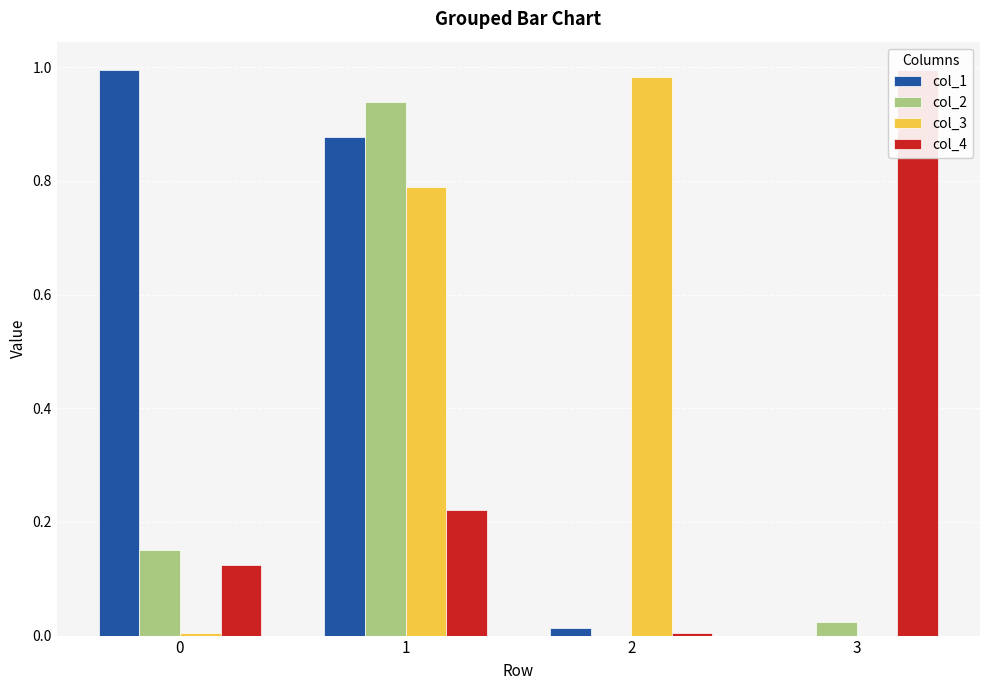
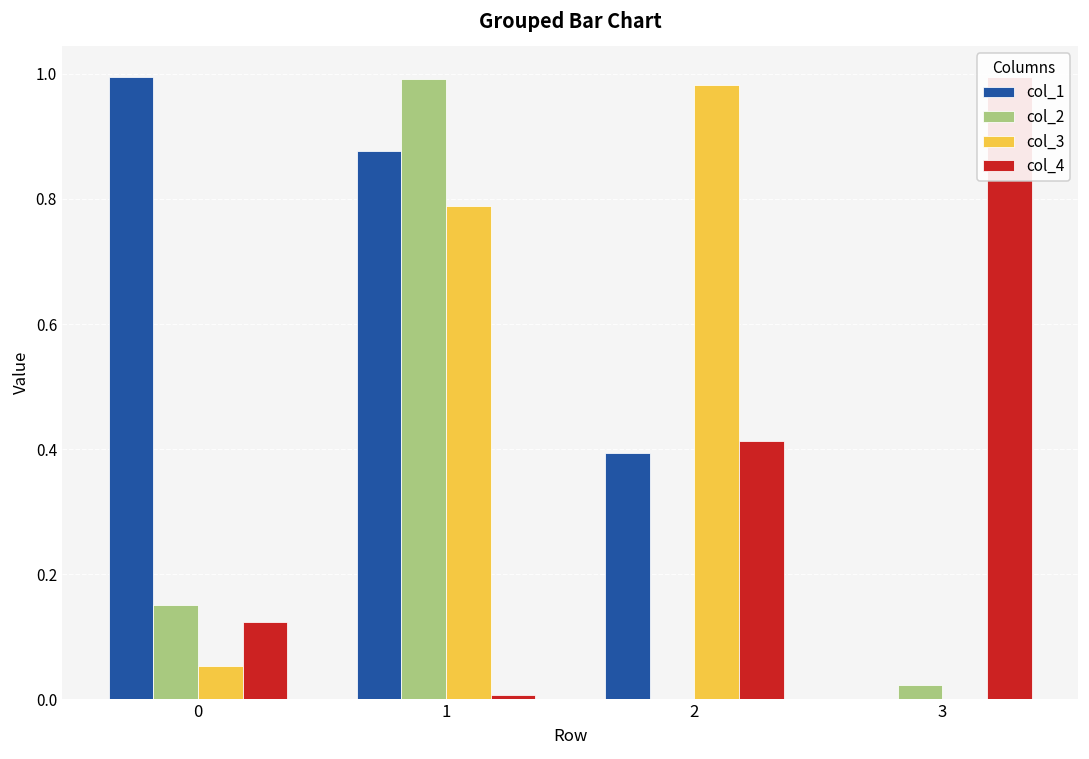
col_3, 0: 0.00 -> 0.05
col_2, 1: 0.94 -> 0.99
col_4, 1: 0.22 -> 0.01
col_1, 2: 0.01 -> 0.39
col_4, 2: 0.00 -> 0.41
